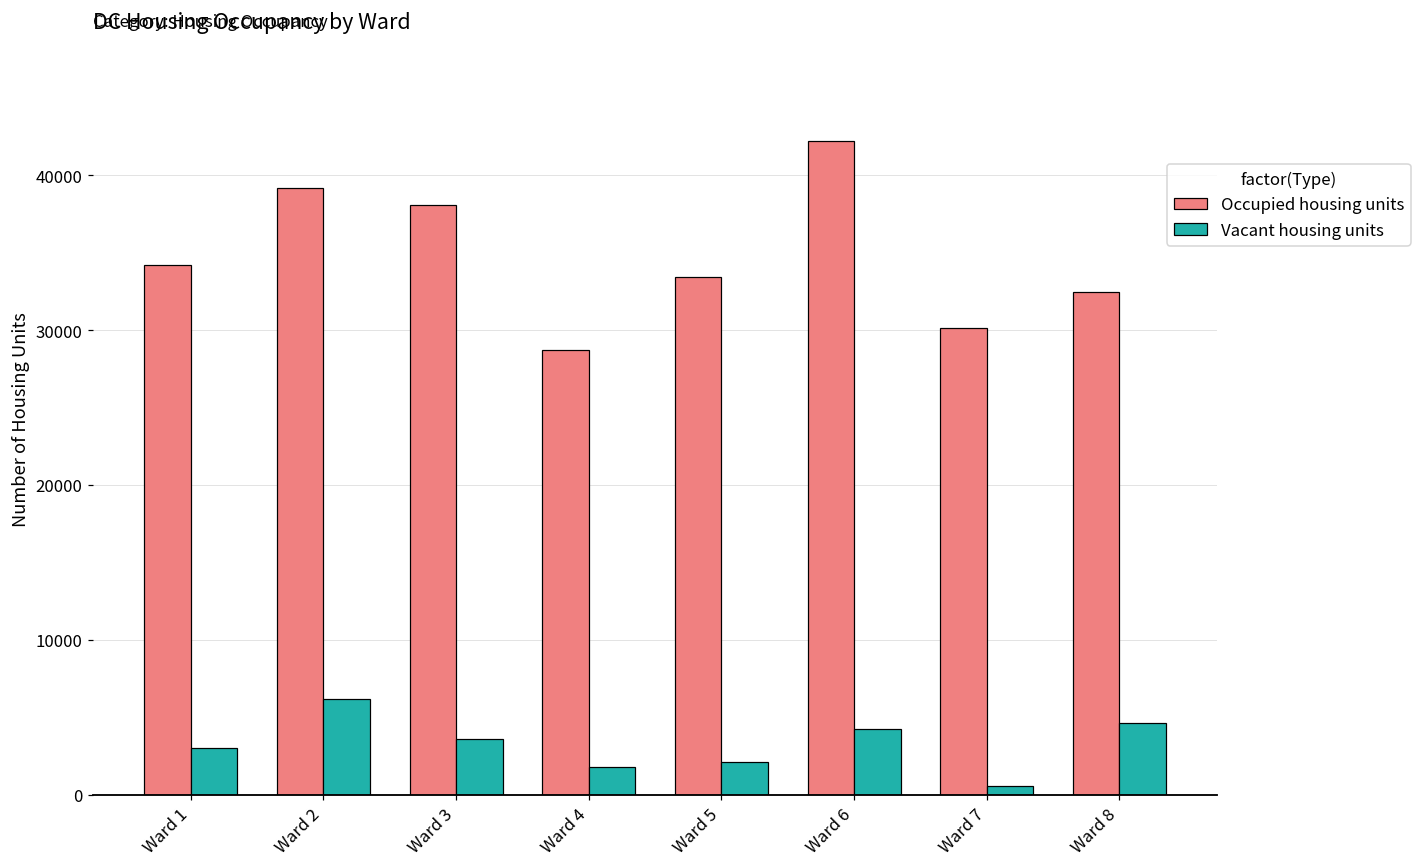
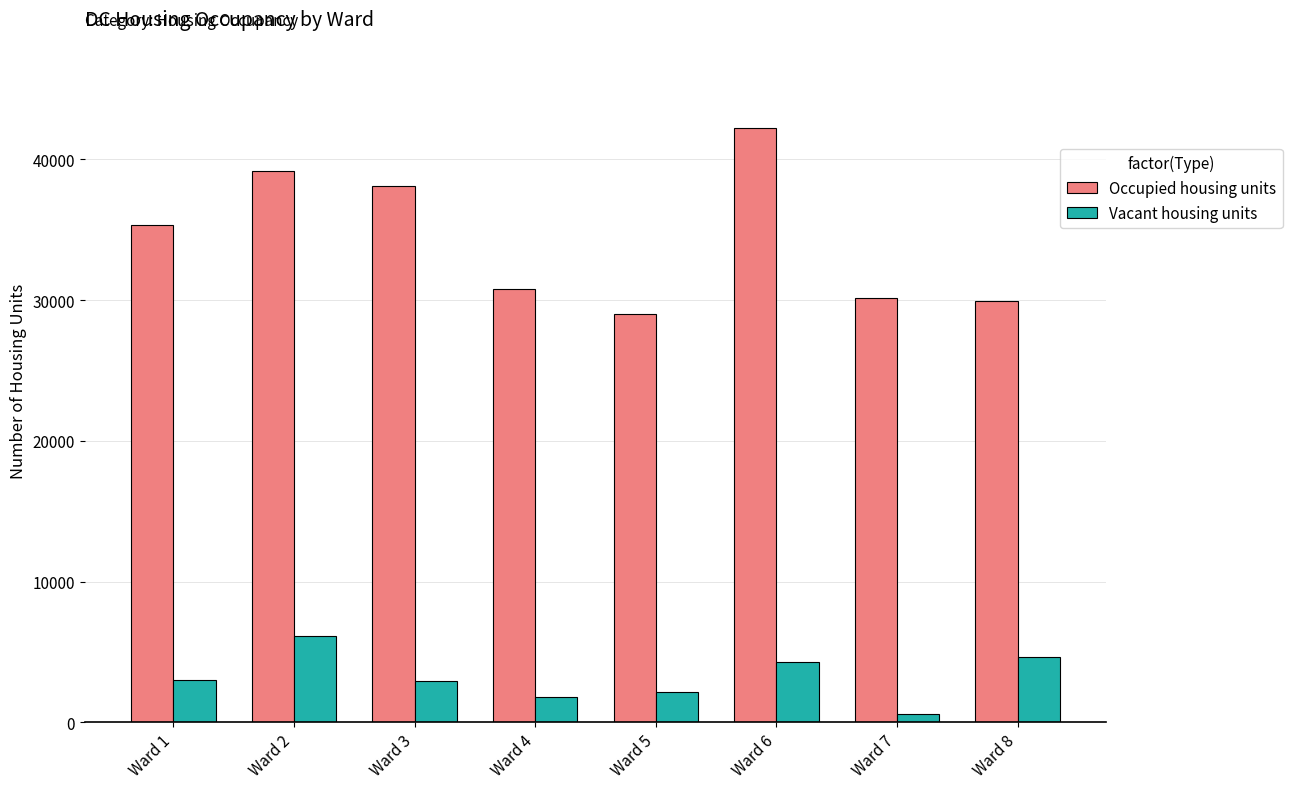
Occupied housing units, Ward 1: 34200 -> 35300
Vacant housing units, Ward 3: 3600 -> 2900
Occupied housing units, Ward 4: 28700 -> 30800
Occupied housing units, Ward 5: 33400 -> 29000
Occupied housing units, Ward 8: 32500 -> 29900
